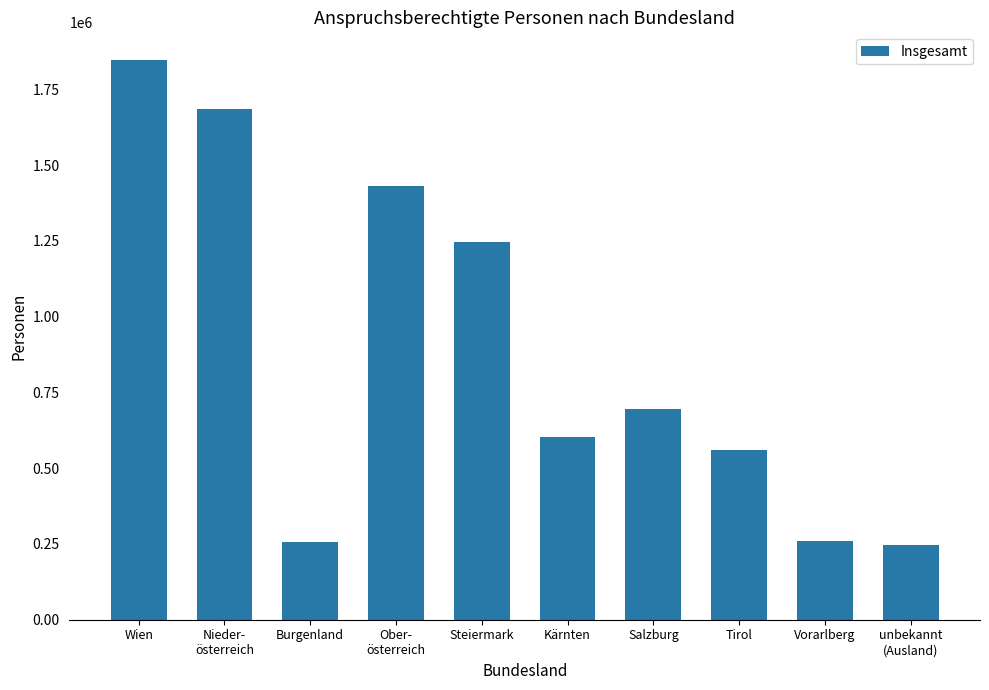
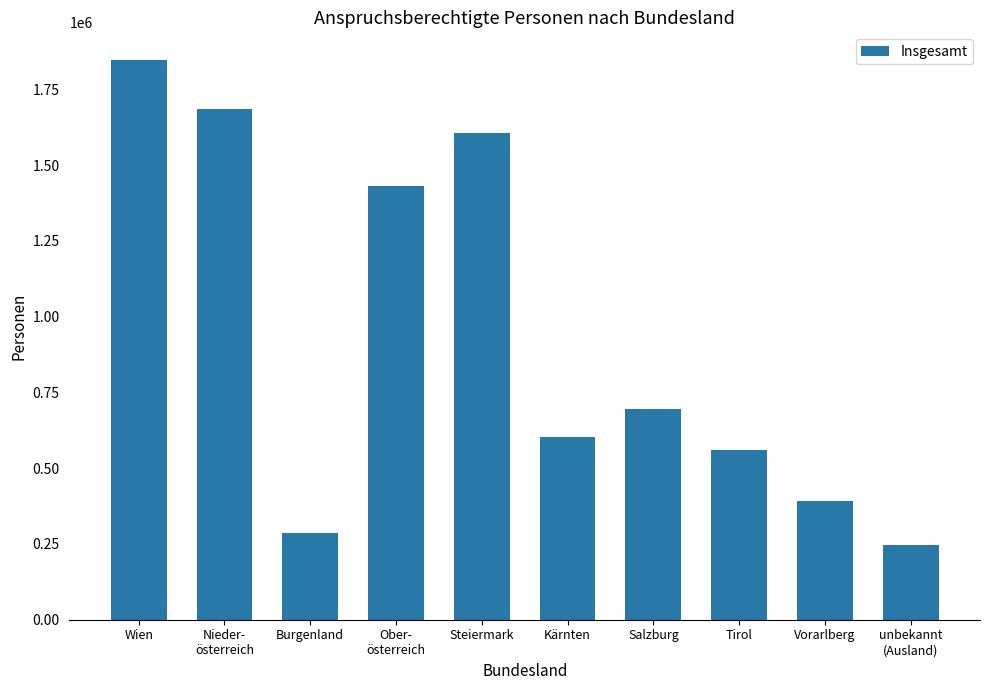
Burgenland: 260000 -> 290000
Steiermark: 1250000 -> 1610000
Vorarlberg: 260000 -> 390000
